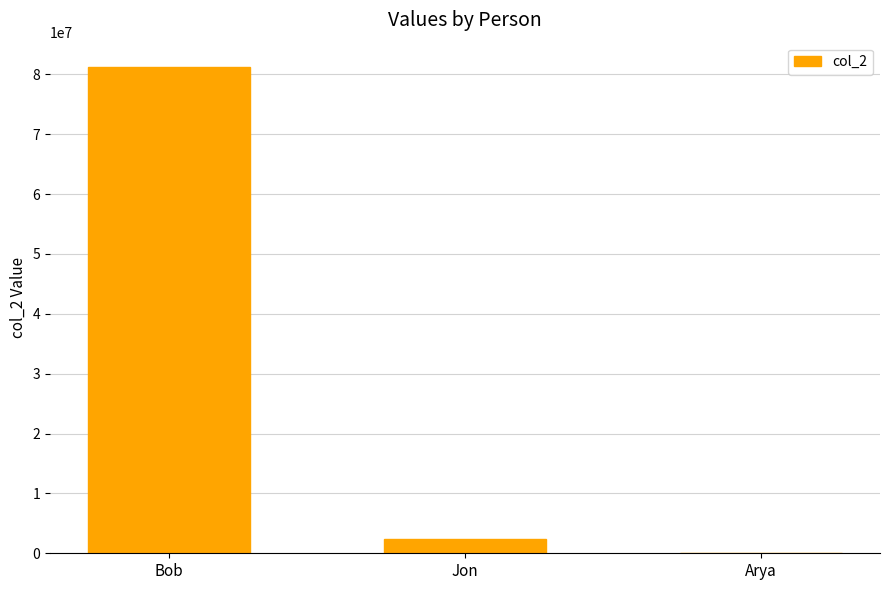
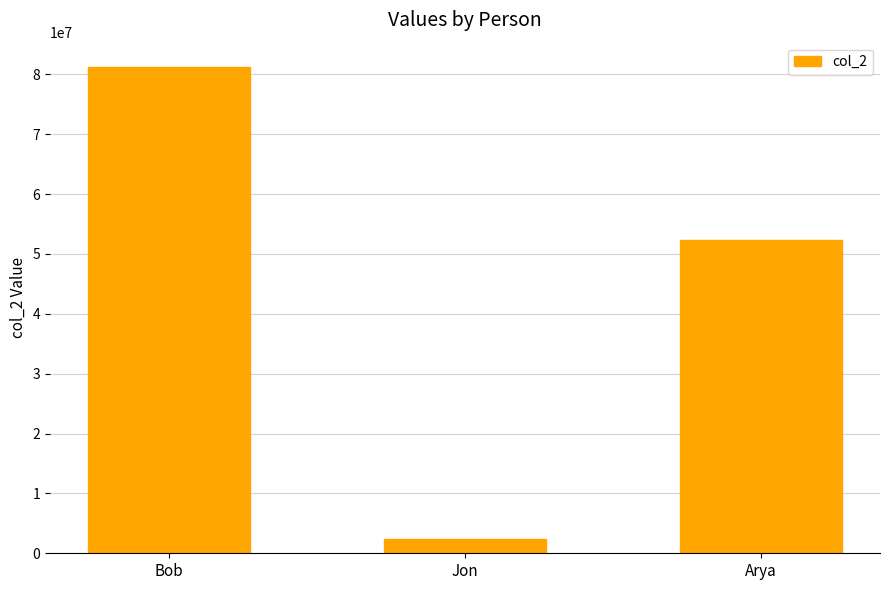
Arya: 0 -> 52000000
